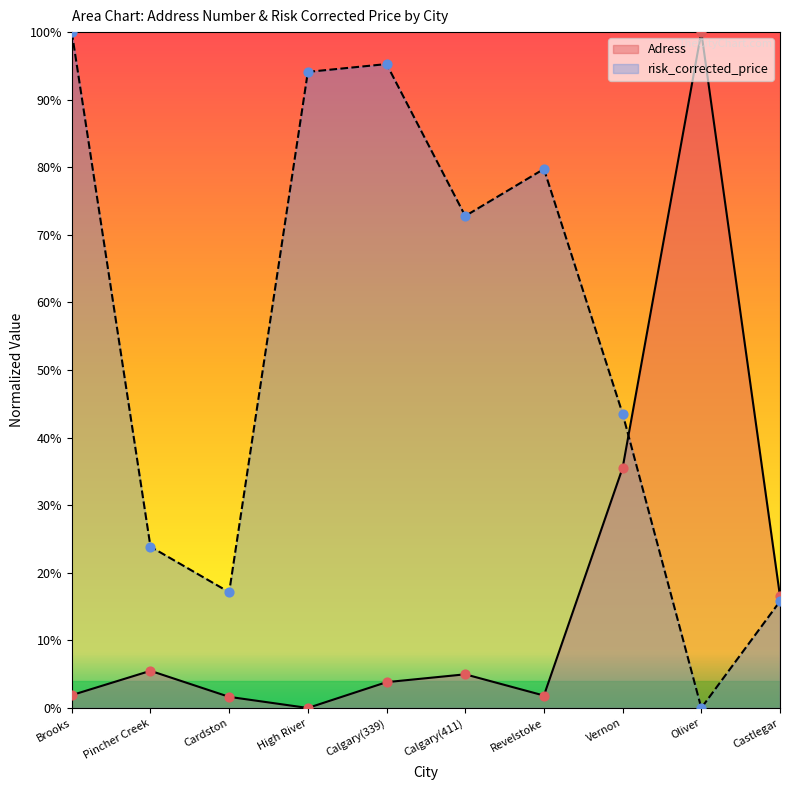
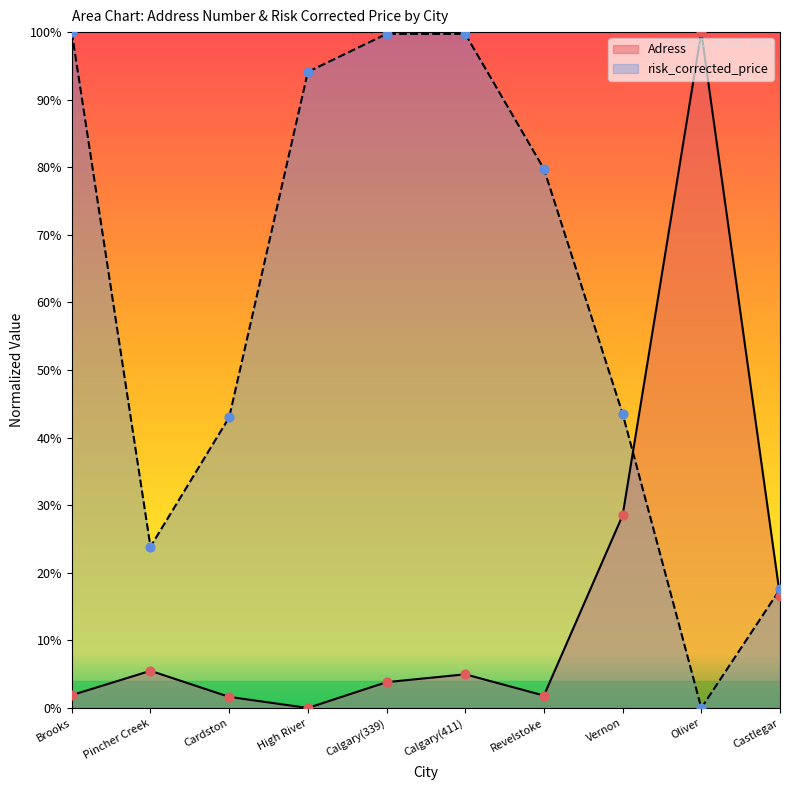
risk_corrected_price, Cardston: 17% -> 43%
risk_corrected_price, Calgary(339): 95% -> 100%
risk_corrected_price, Calgary(411): 73% -> 100%
Adress, Vernon: 36% -> 29%
risk_corrected_price, Castlegar: 16% -> 18%
